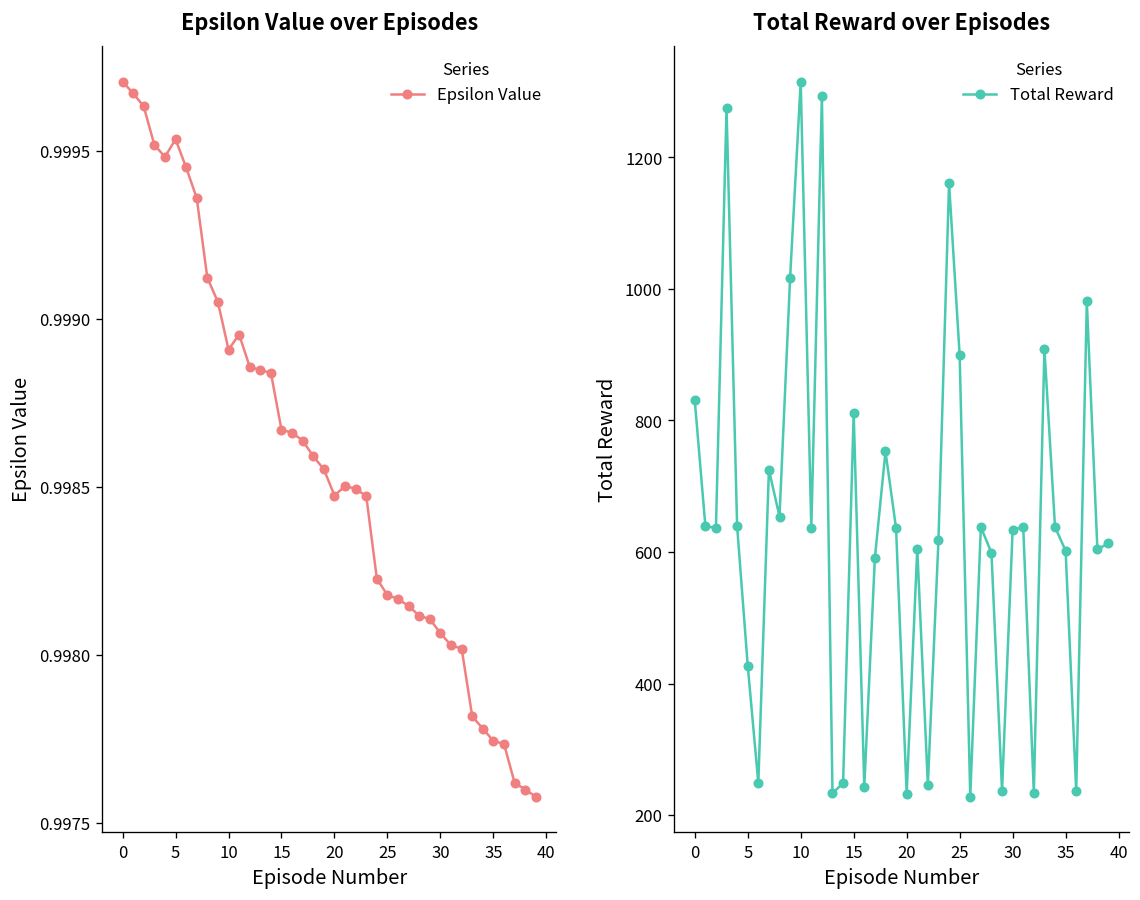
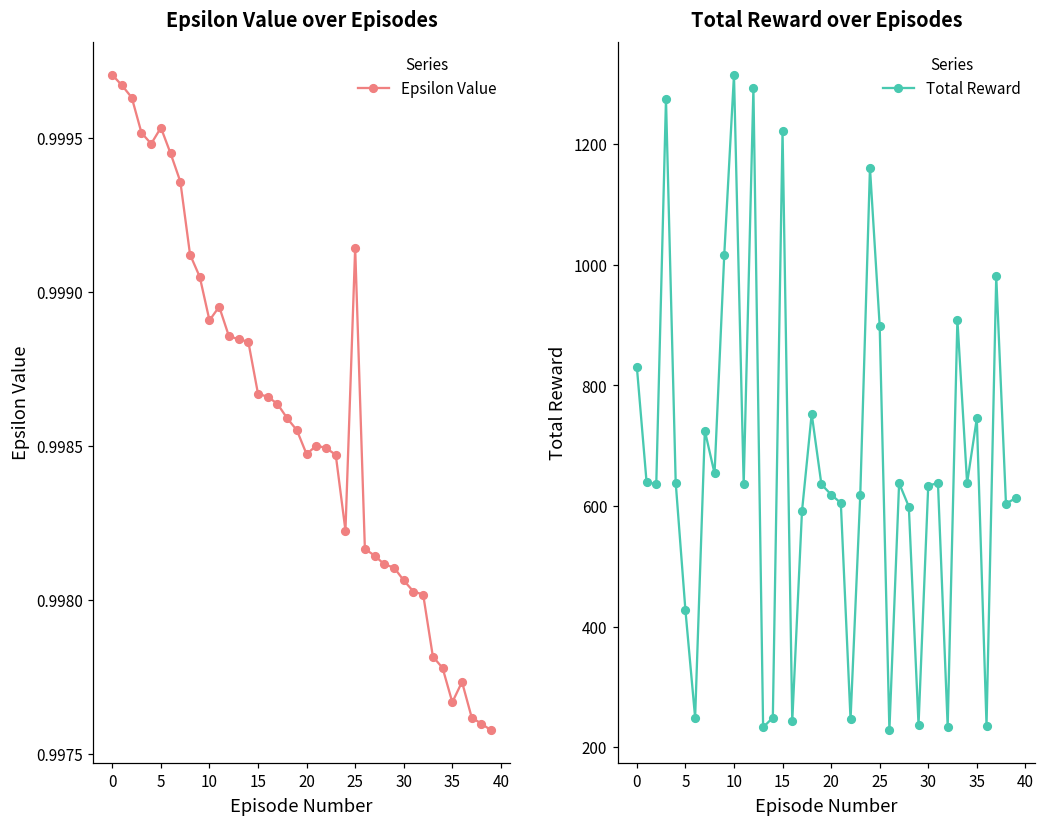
Epsilon Value over Episodes, 25: 0.99818 -> 0.99914
Epsilon Value over Episodes, 35: 0.99774 -> 0.99767
Total Reward over Episodes, 15: 810 -> 1220
Total Reward over Episodes, 20: 230 -> 620
Total Reward over Episodes, 35: 600 -> 750
